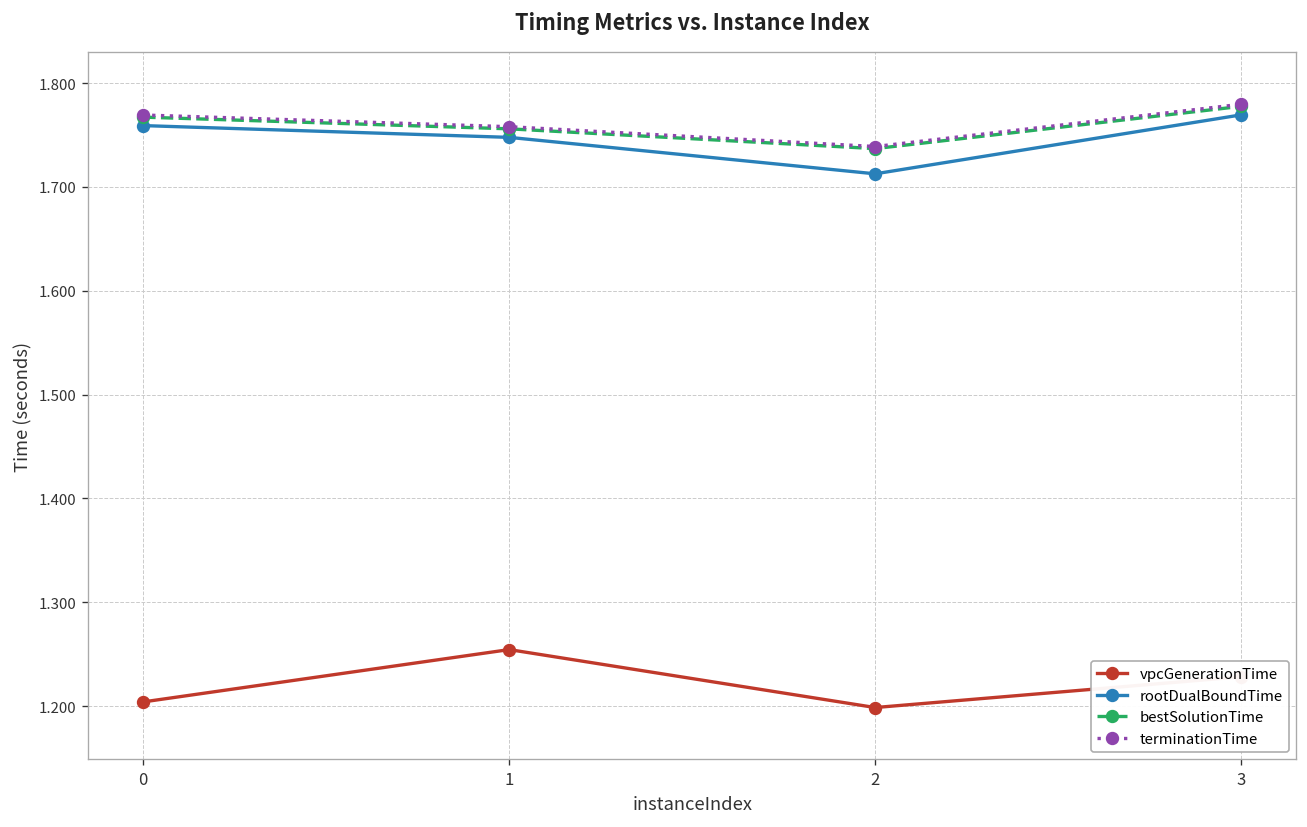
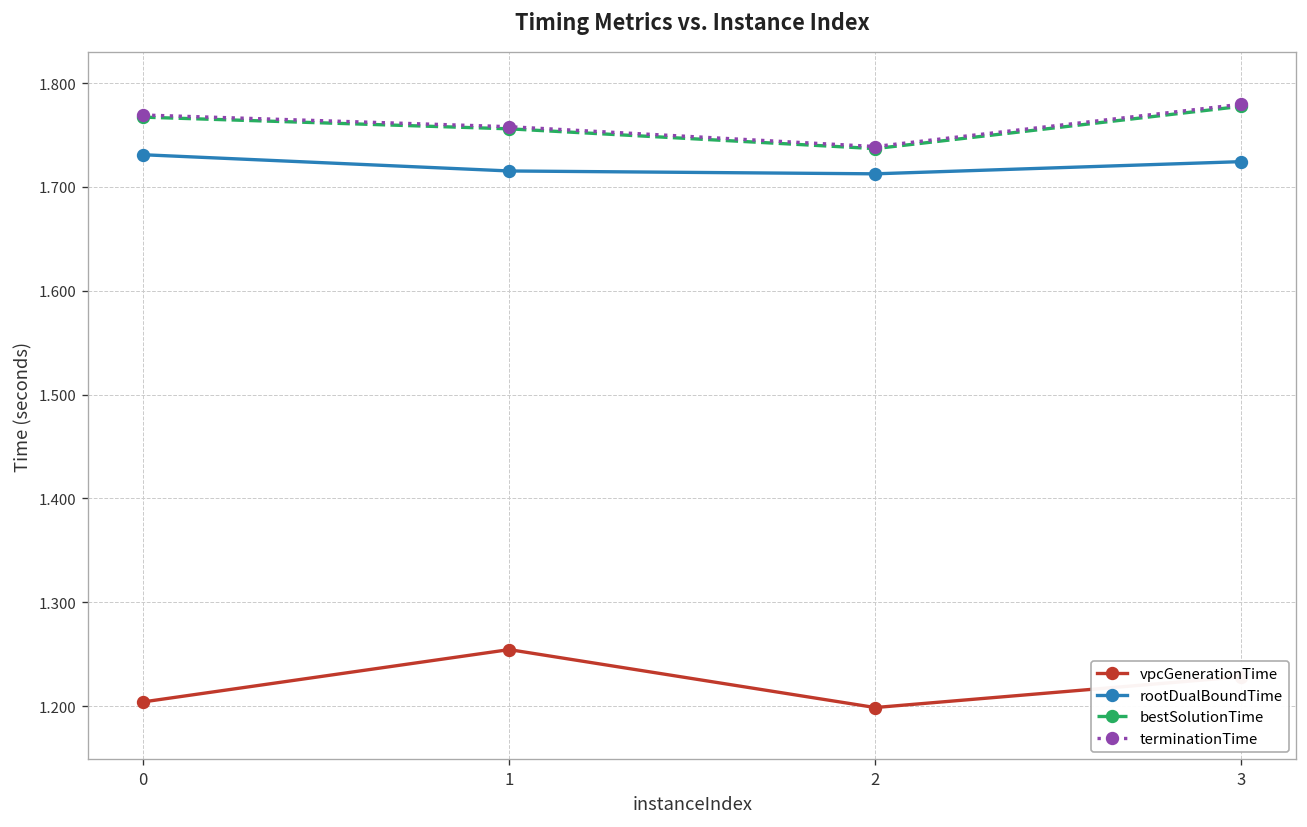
rootDualBoundTime, 0: 1.76 -> 1.73
rootDualBoundTime, 1: 1.75 -> 1.72
rootDualBoundTime, 3: 1.77 -> 1.72
